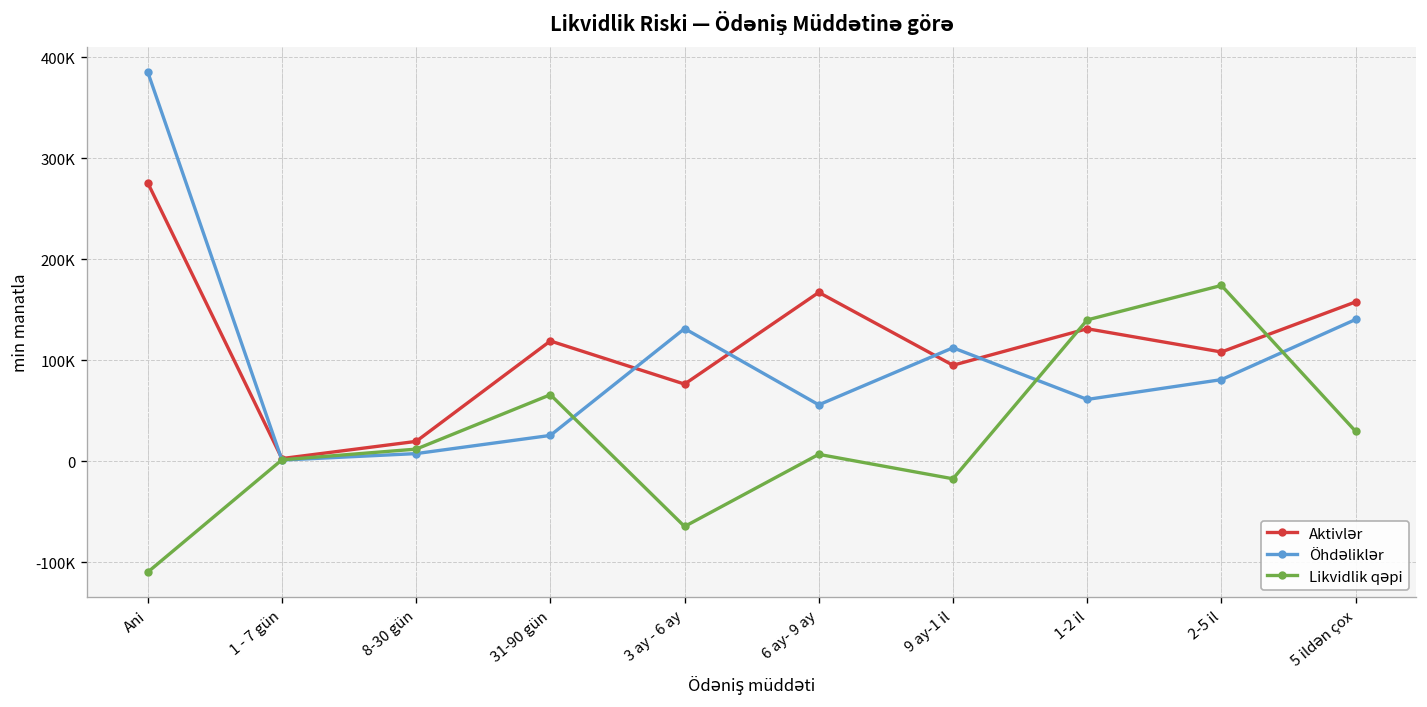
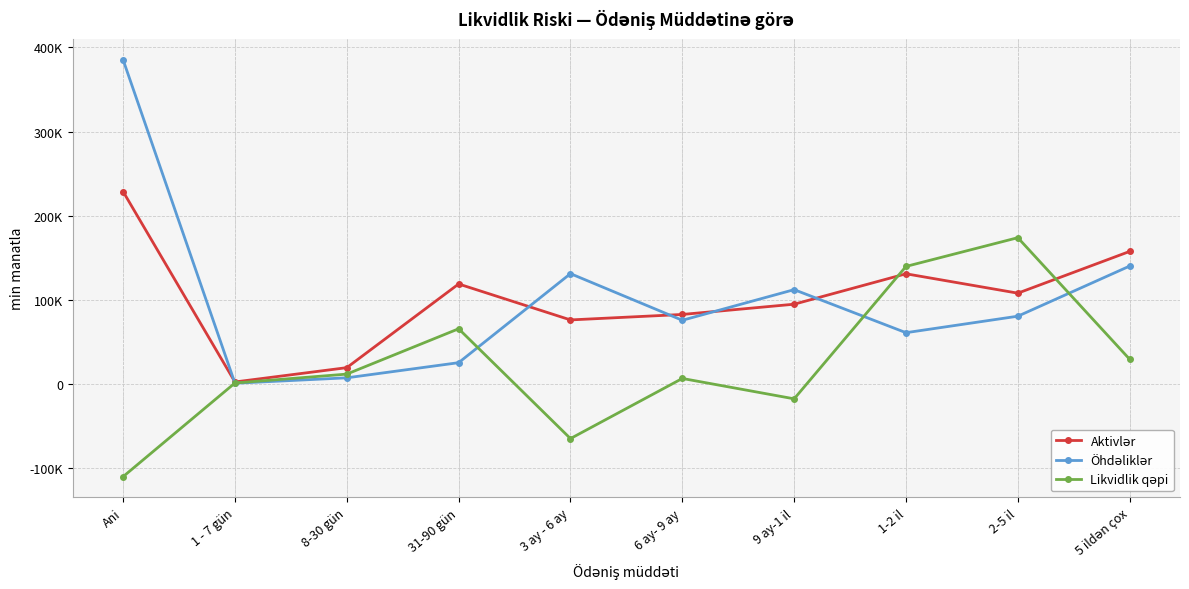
Aktivlər, Ani: 280000 -> 230000
Aktivlər, 6 ay- 9 ay: 170000 -> 80000
Öhdəliklər, 6 ay- 9 ay: 60000 -> 80000
